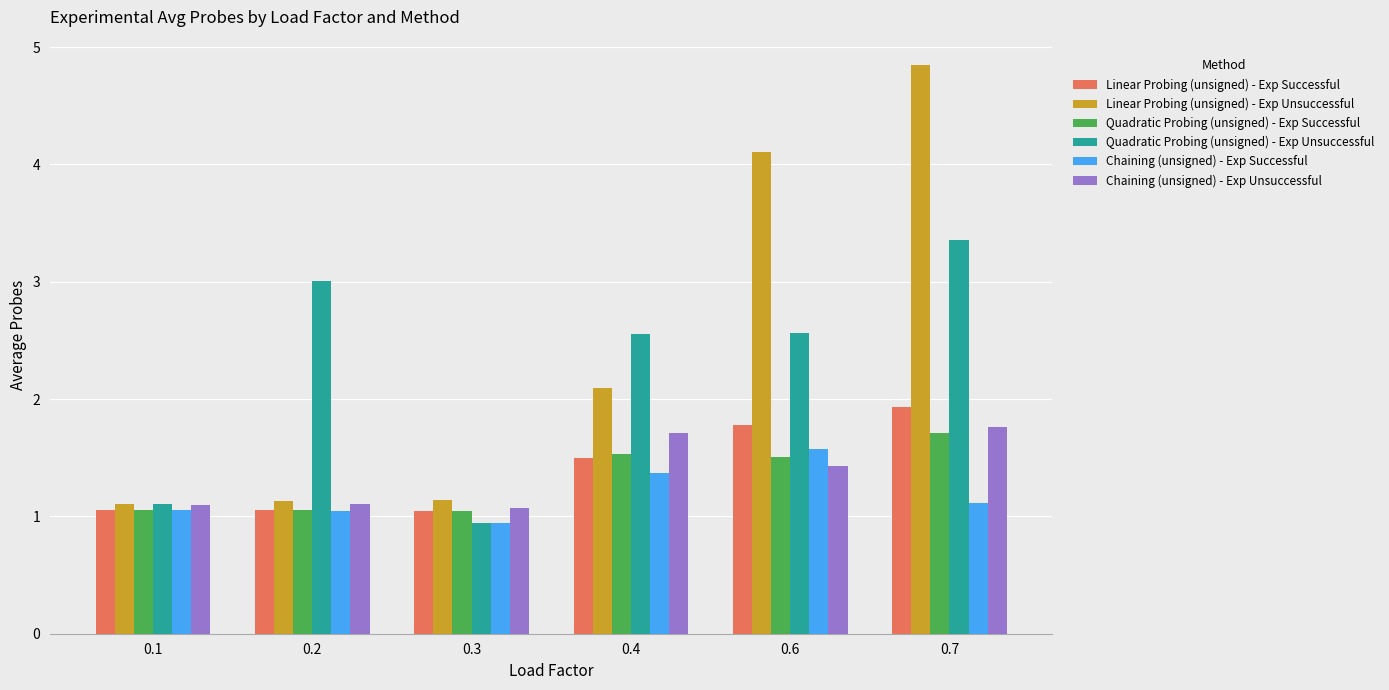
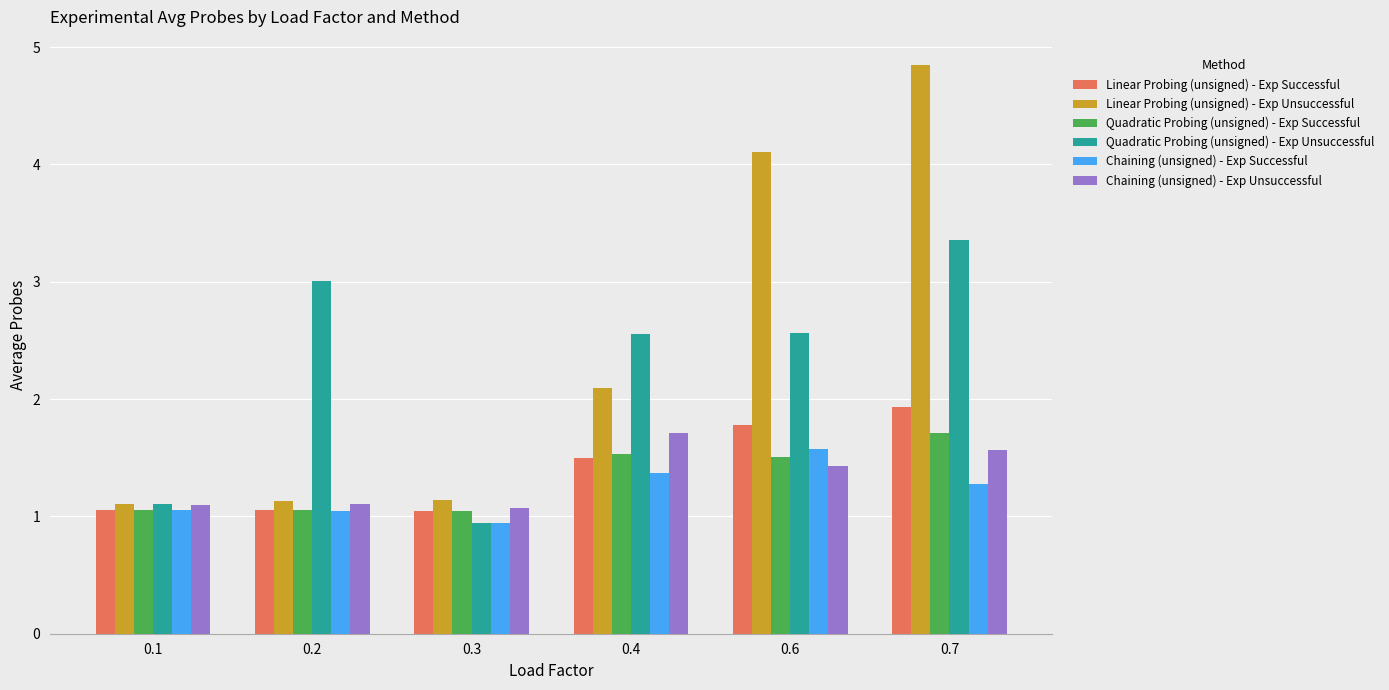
Chaining (unsigned) - Exp Successful, 0.7: 1.12 -> 1.28
Chaining (unsigned) - Exp Unsuccessful, 0.7: 1.76 -> 1.56
